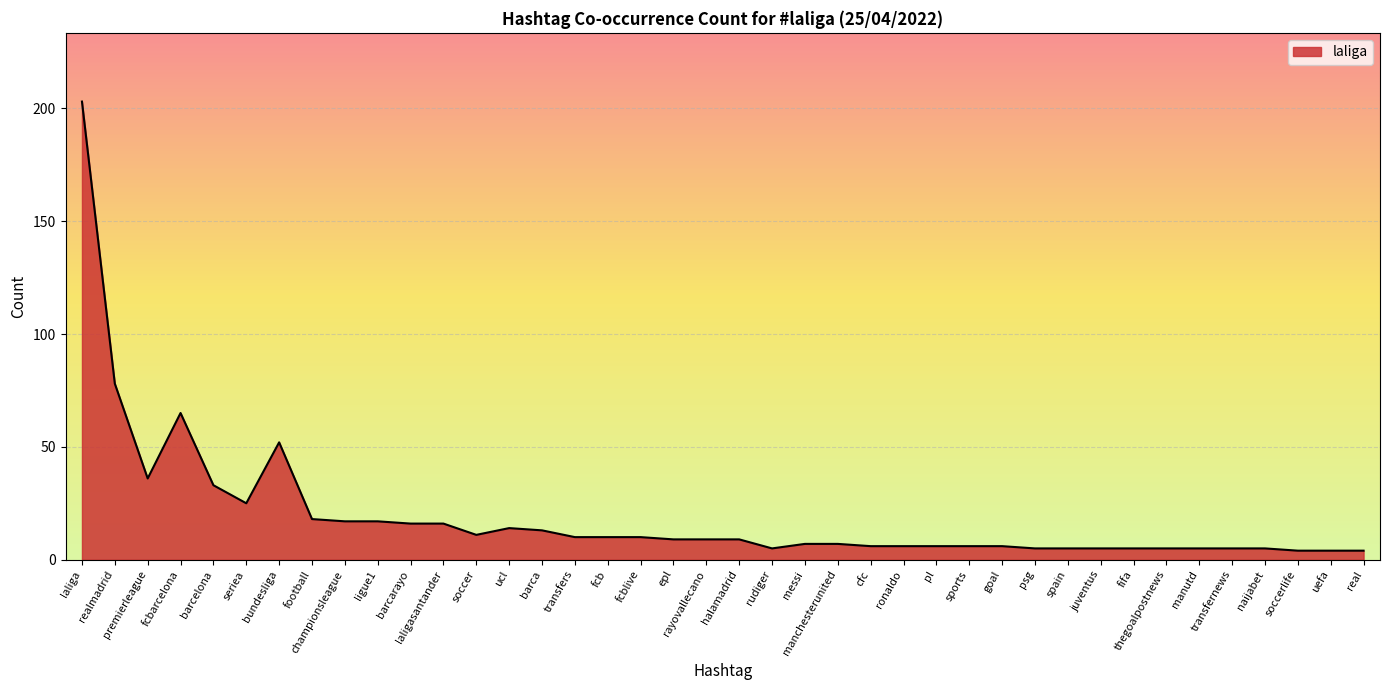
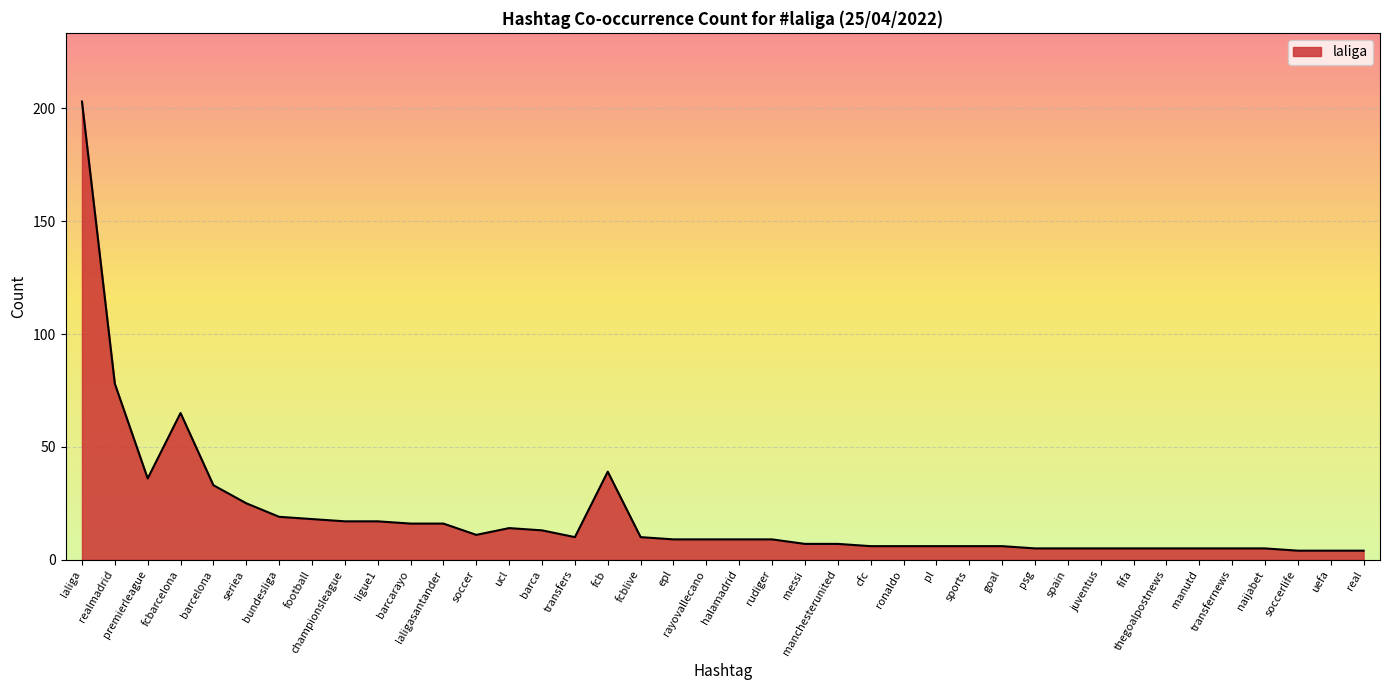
bundesliga: 52 -> 19
fcb: 10 -> 39
rudiger: 5 -> 9
